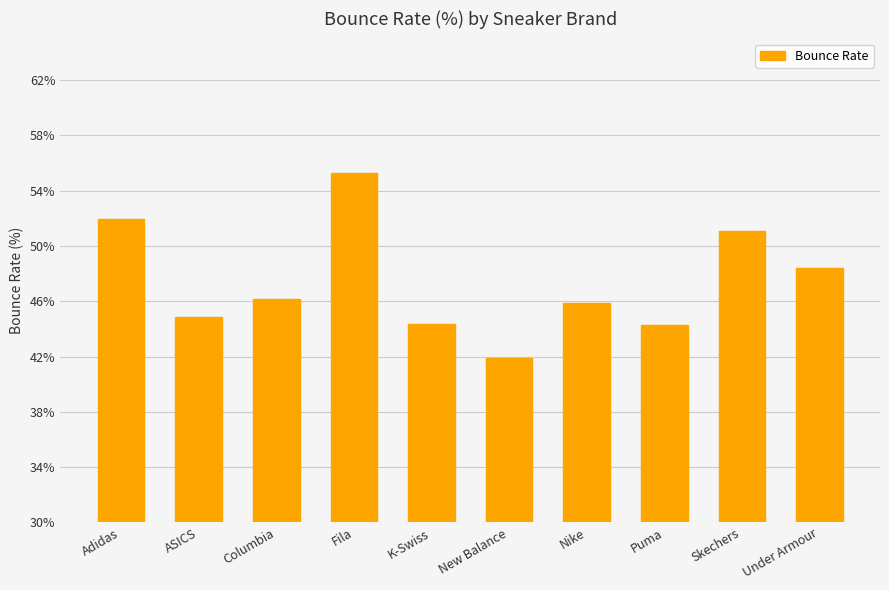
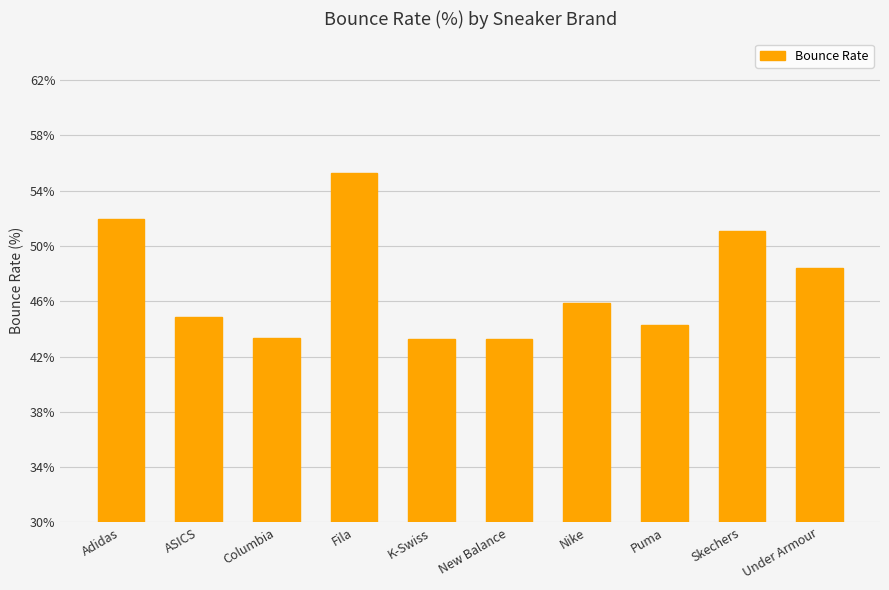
Columbia: 46.2% -> 43.4%
K-Swiss: 44.3% -> 43.3%
New Balance: 41.9% -> 43.3%
